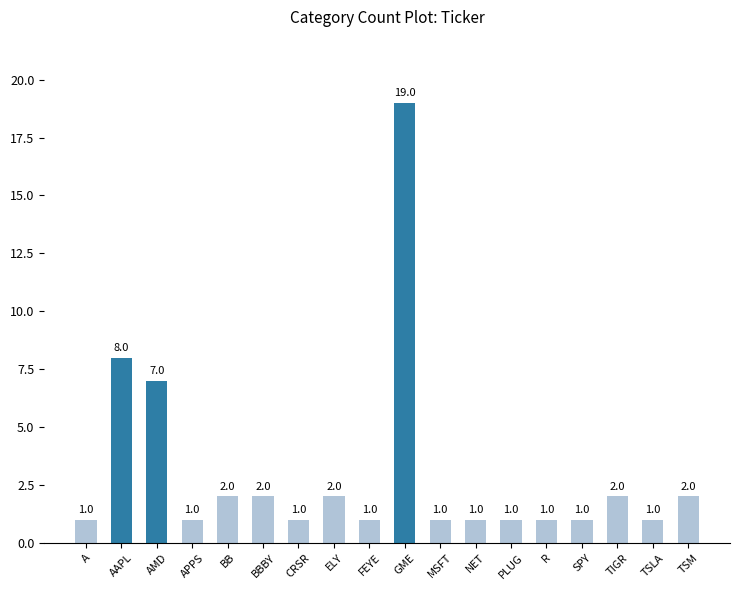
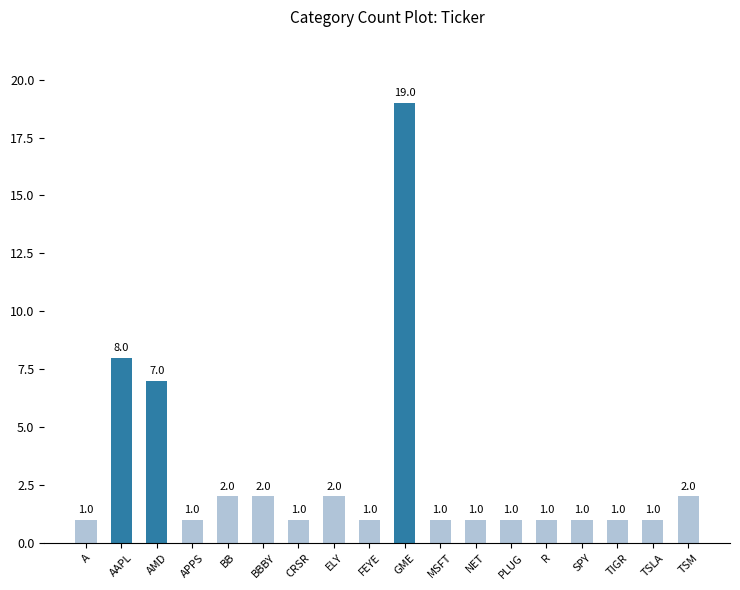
TIGR: 2.0 -> 1.0
